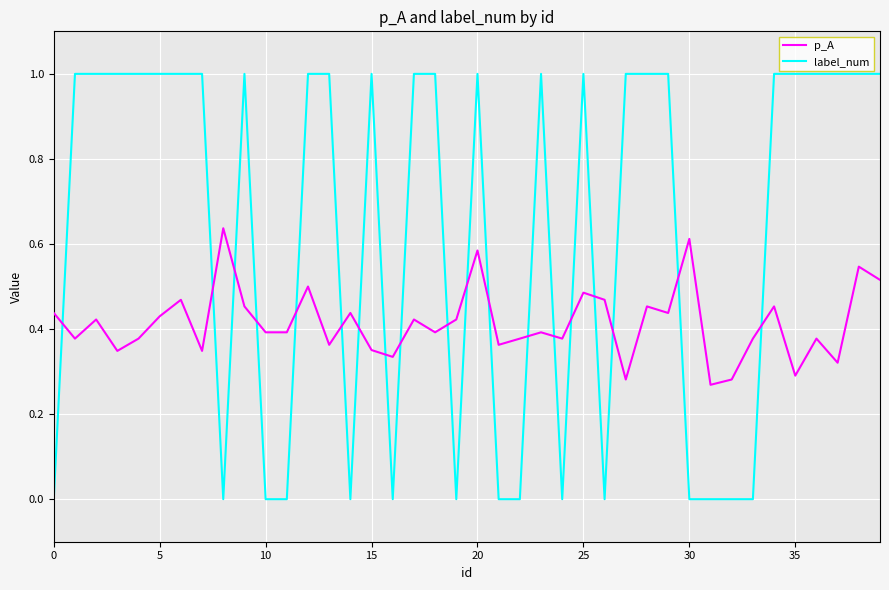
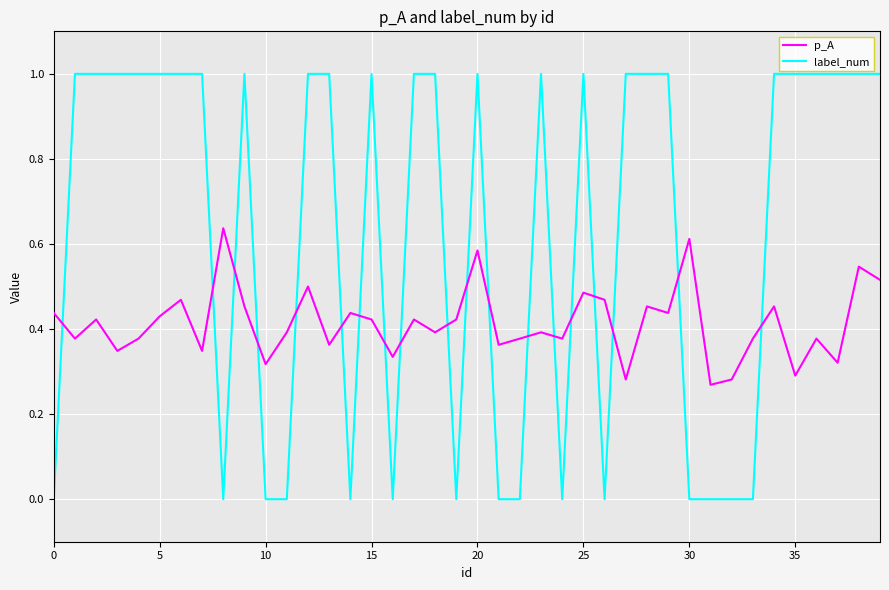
p_A, 10: 0.39 -> 0.32
p_A, 15: 0.35 -> 0.42
